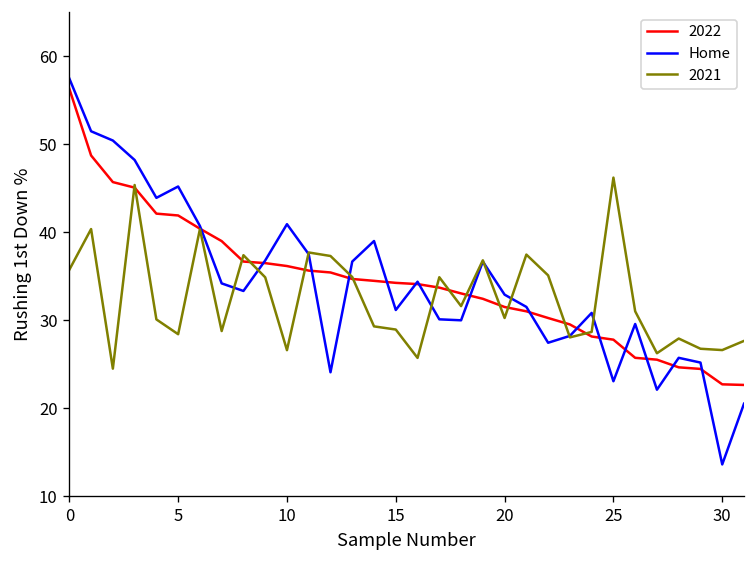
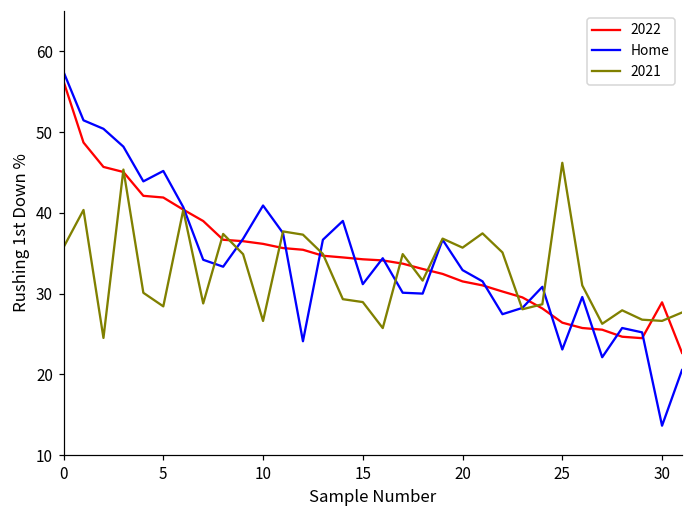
2021, 20: 30 -> 36
2022, 25: 28 -> 26
2022, 30: 23 -> 29
